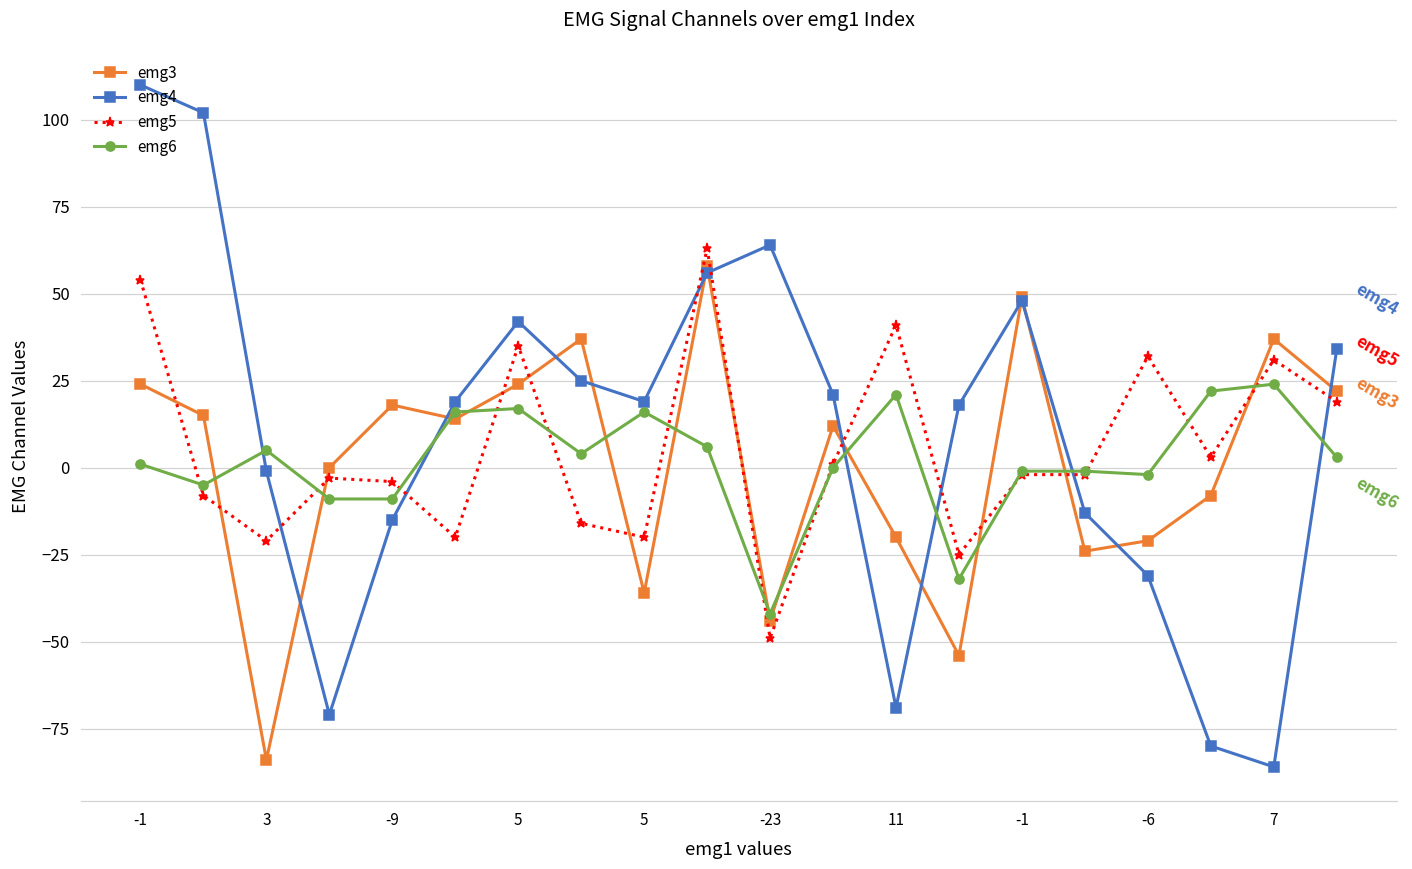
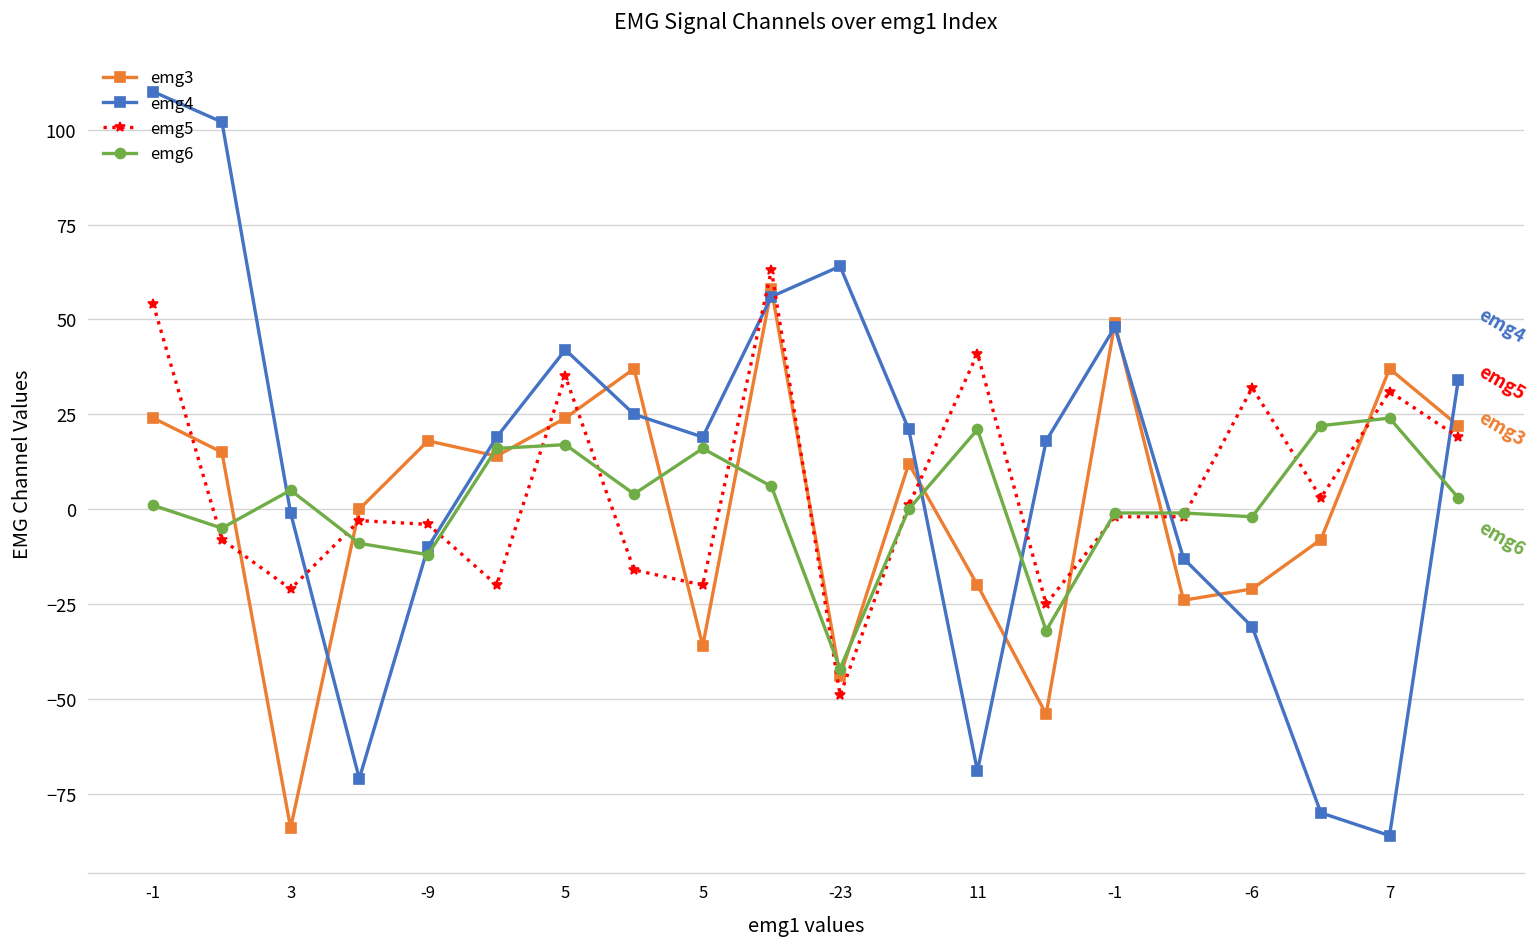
emg4, -9: -15 -> -10
emg6, -9: -9 -> -12
